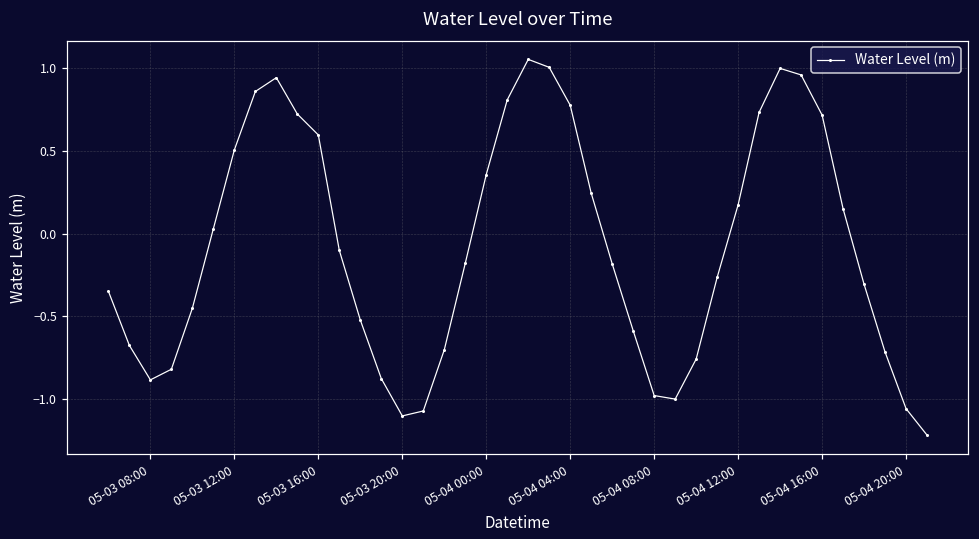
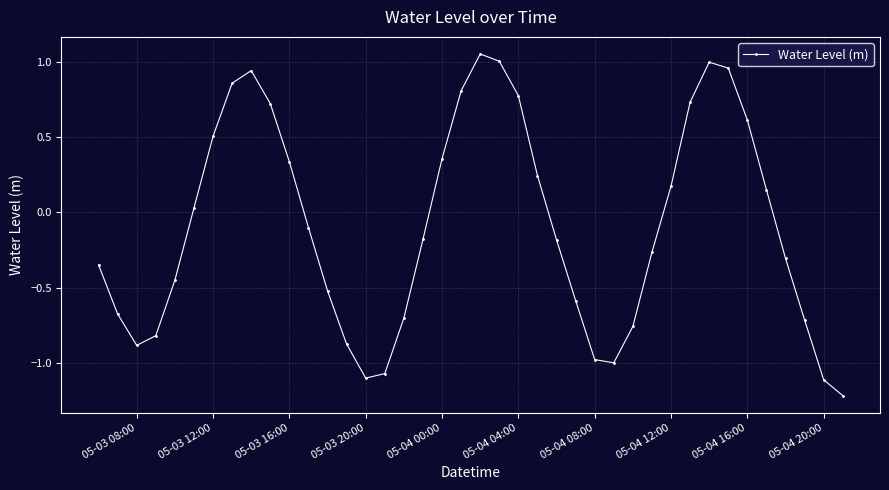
05-03 16:00: 0.59 -> 0.33
05-04 16:00: 0.71 -> 0.61
05-04 20:00: -1.06 -> -1.11
